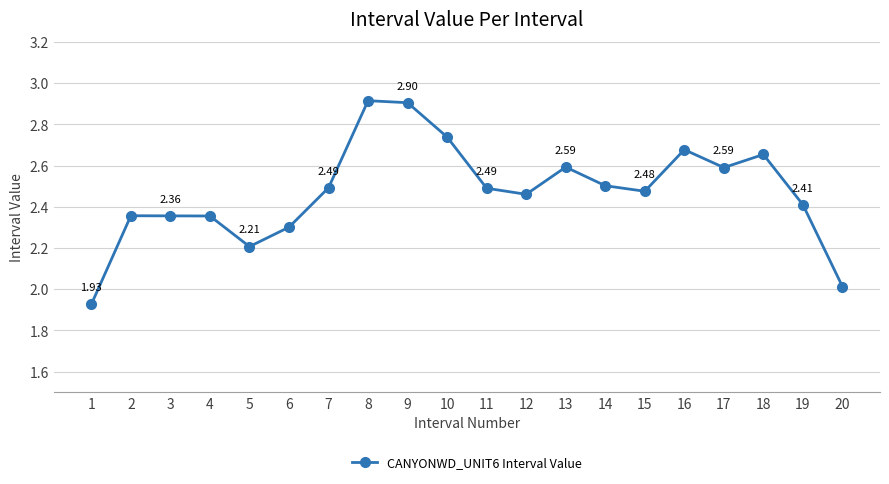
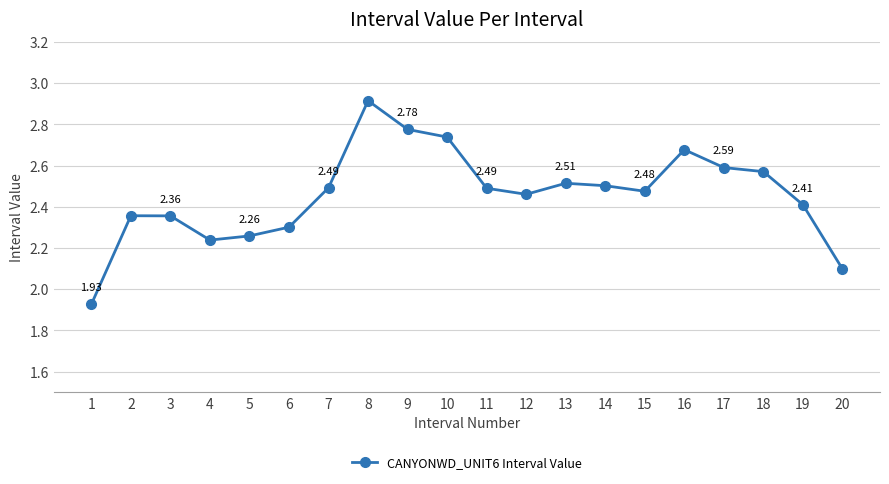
4: 2.36 -> 2.24
5: 2.21 -> 2.26
9: 2.90 -> 2.78
13: 2.59 -> 2.51
18: 2.65 -> 2.57
20: 2.01 -> 2.10
